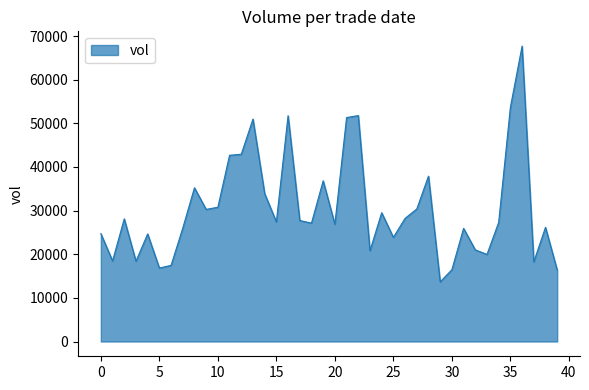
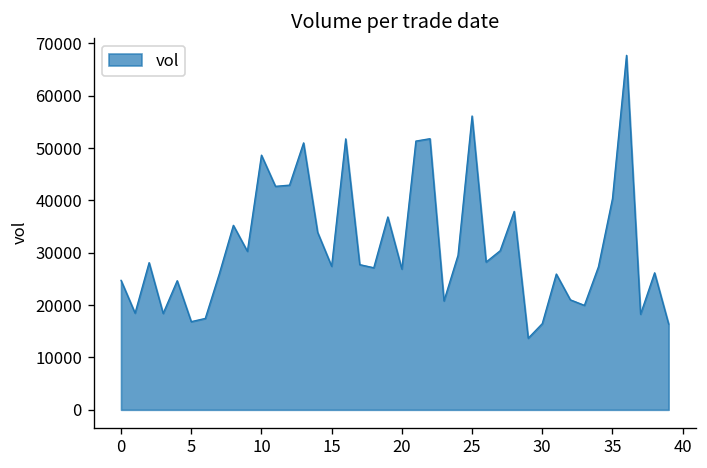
10: 31000 -> 49000
25: 24000 -> 56000
35: 54000 -> 40000
